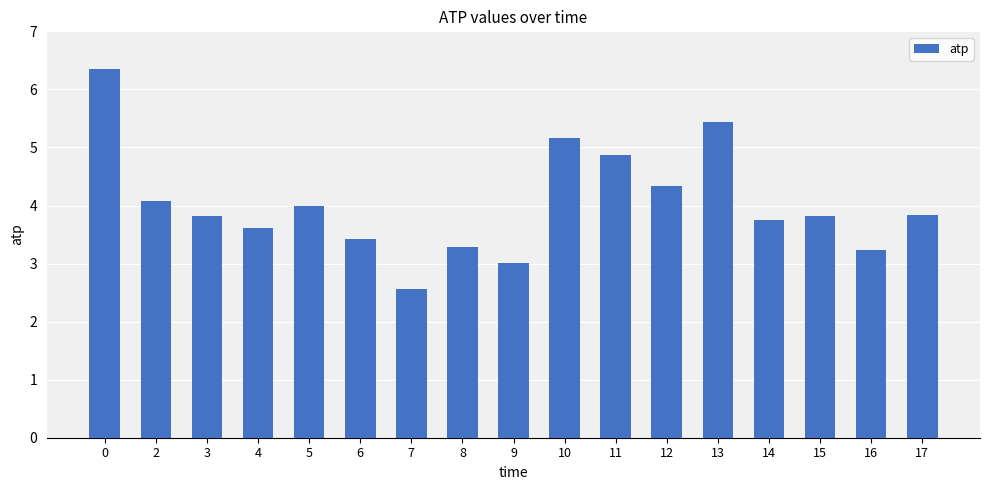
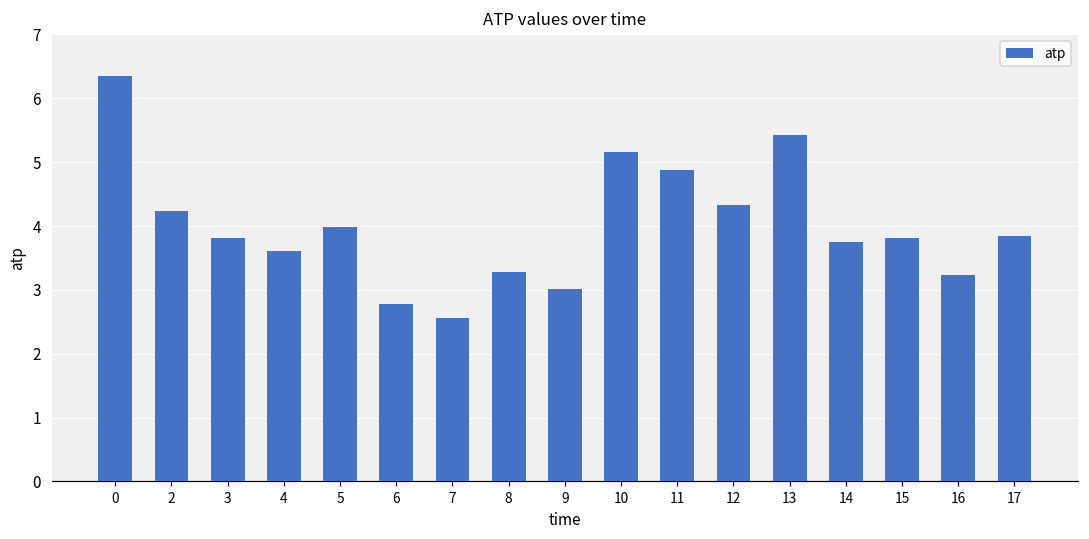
2: 4.1 -> 4.2
6: 3.4 -> 2.8
